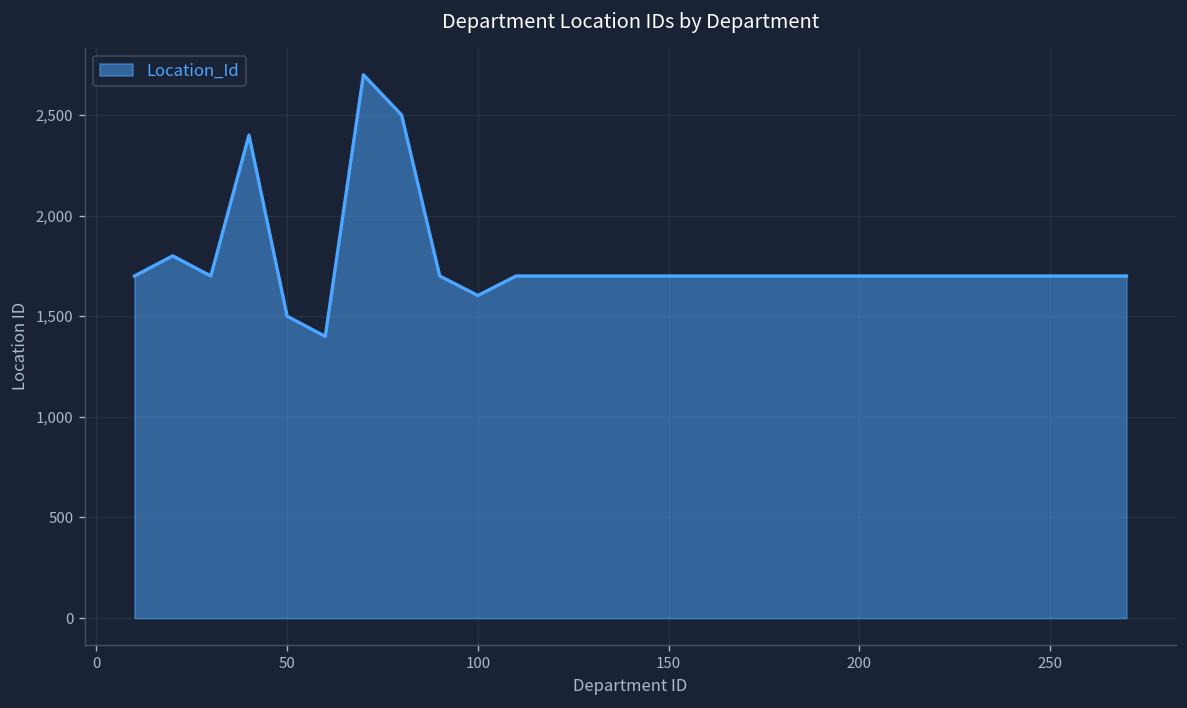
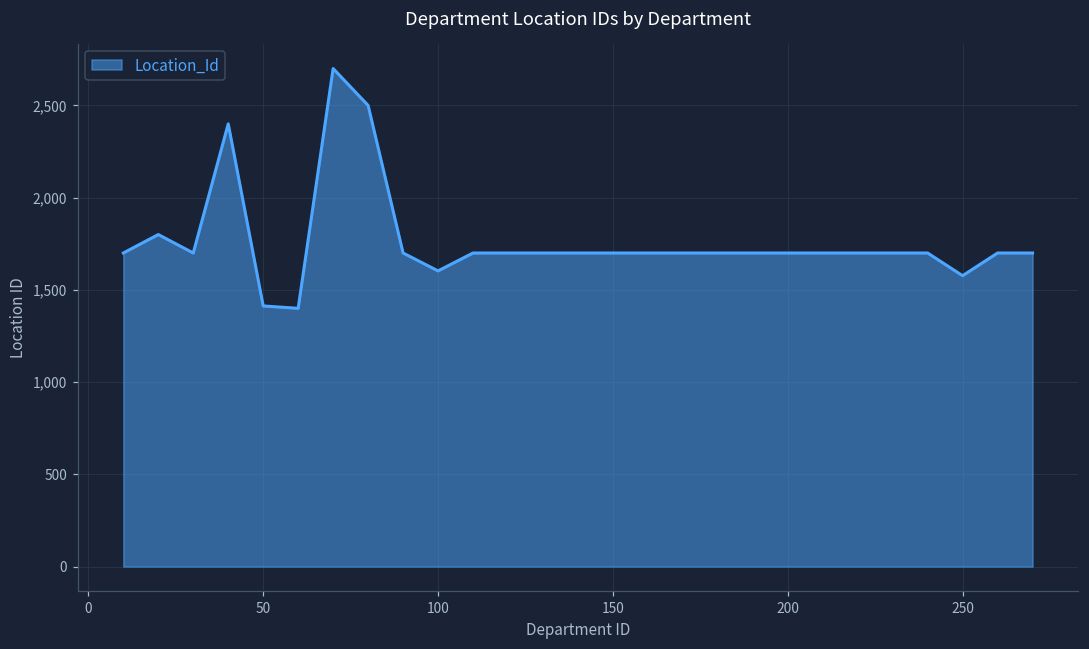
50: 1,500 -> 1,410
250: 1,700 -> 1,580
